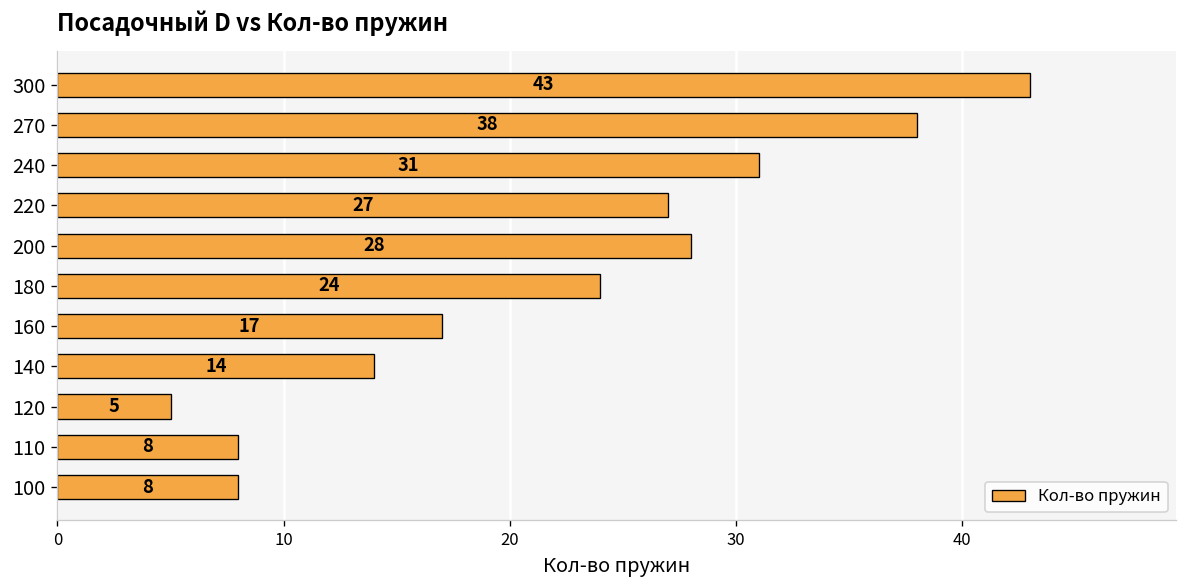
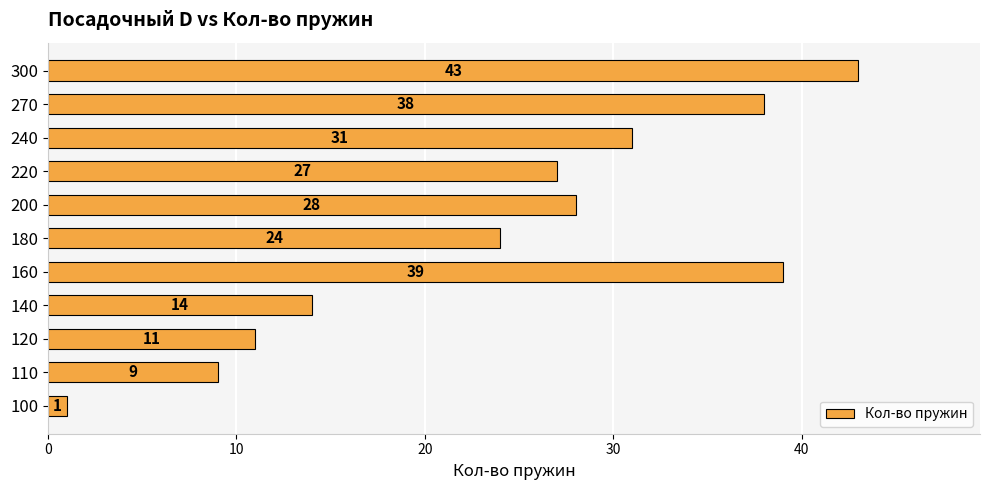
160: 17 -> 39
120: 5 -> 11
110: 8 -> 9
100: 8 -> 1
